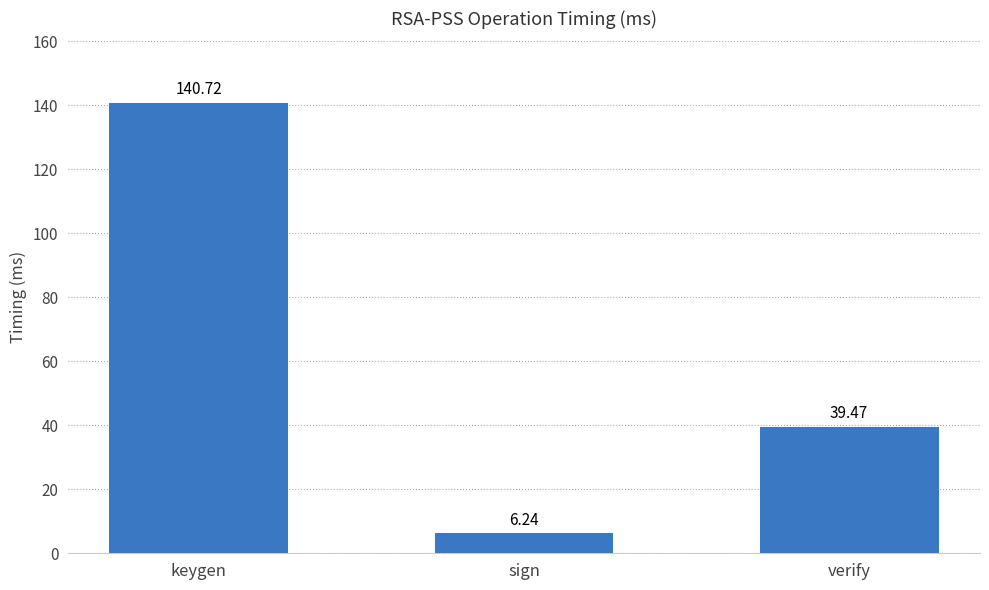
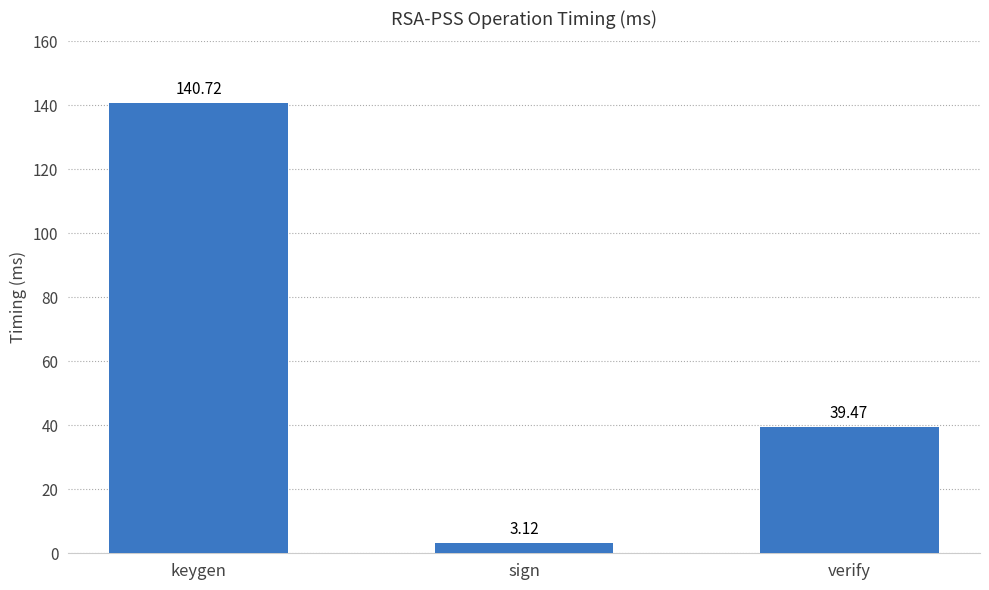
sign: 6.24 -> 3.12
